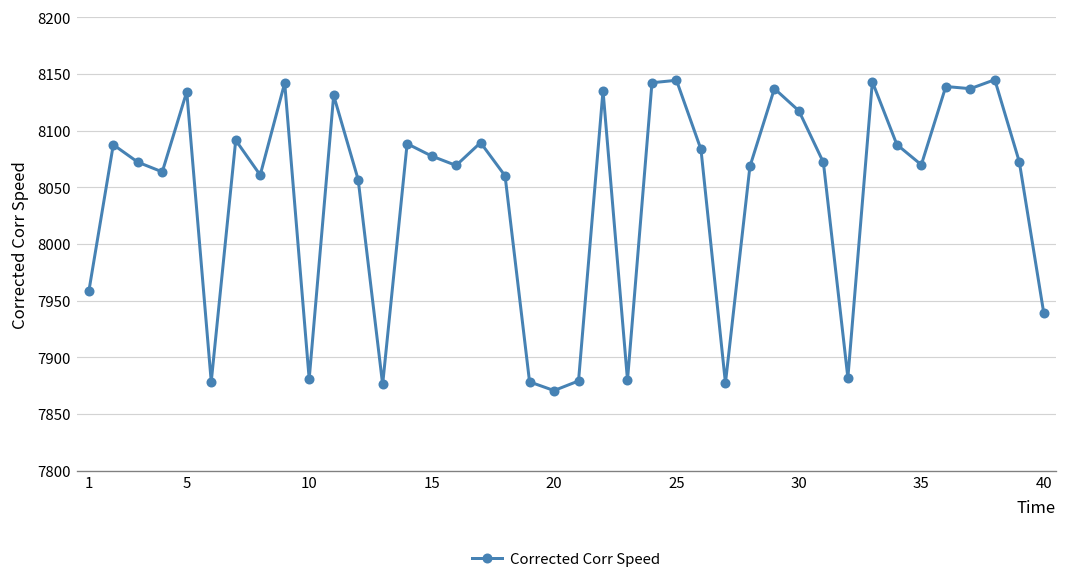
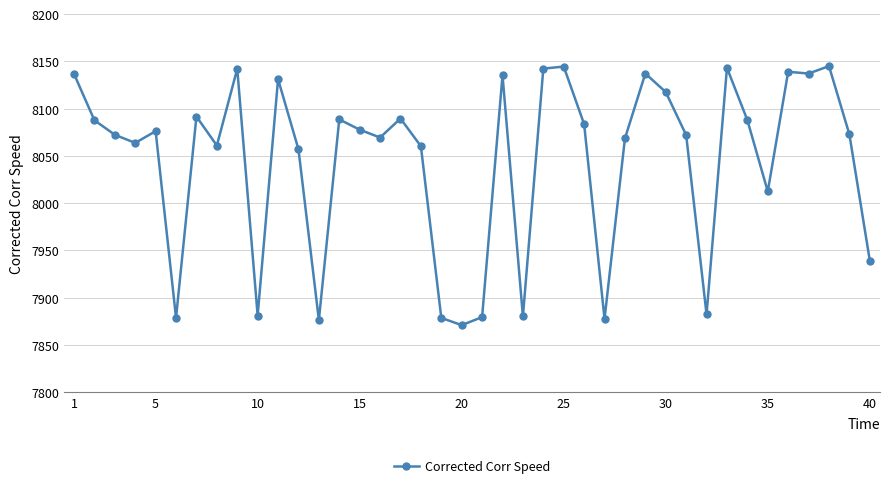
1: 7960 -> 8140
5: 8130 -> 8080
35: 8070 -> 8010
